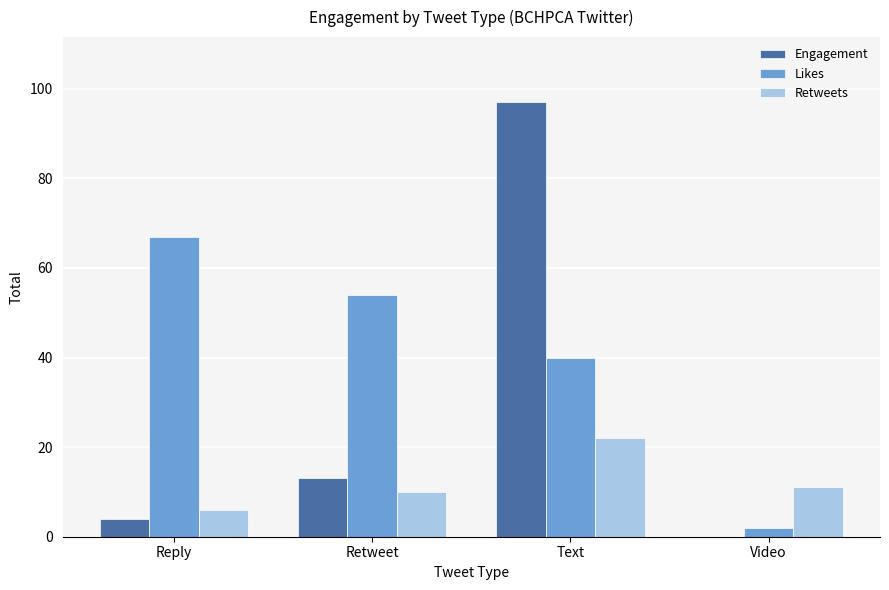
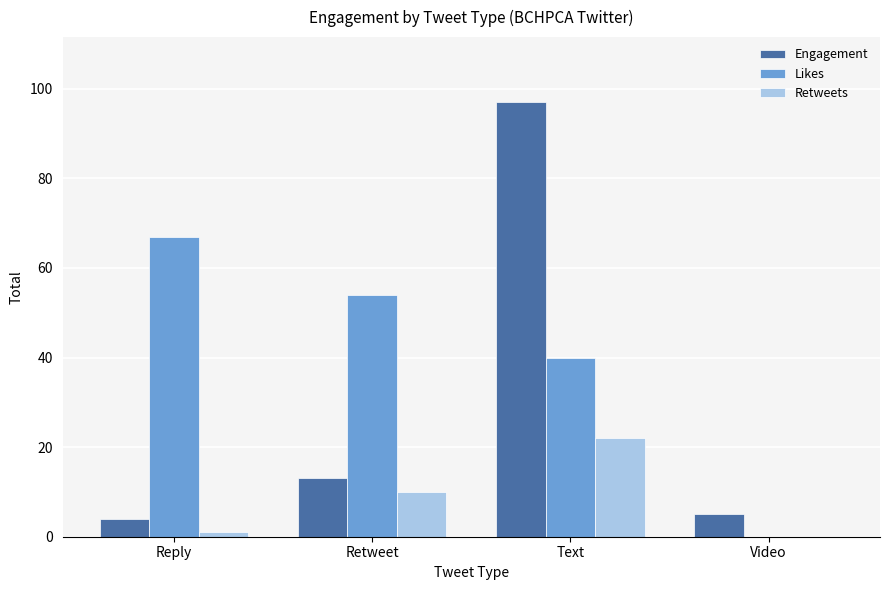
Retweets, Reply: 6 -> 1
Engagement, Video: 0 -> 5
Likes, Video: 2 -> 0
Retweets, Video: 11 -> 0
